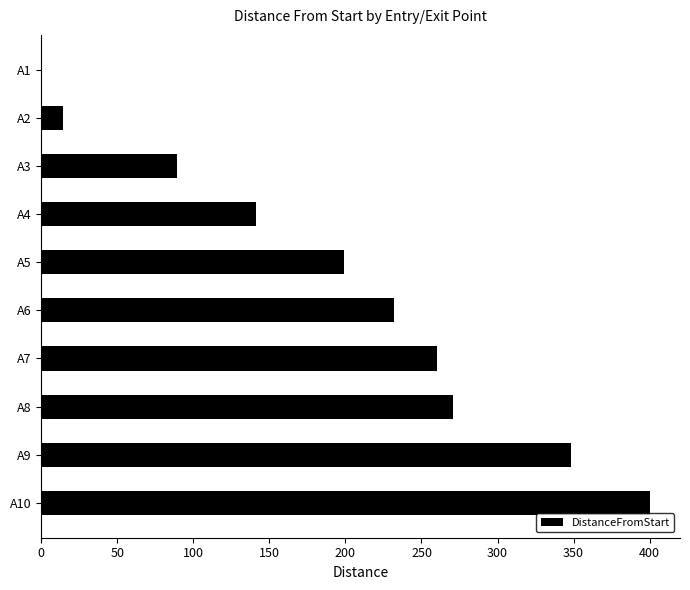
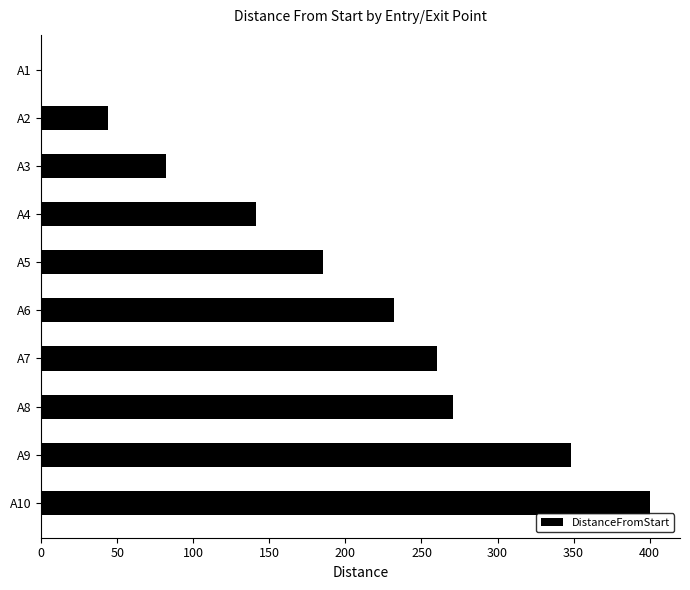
A2: 14 -> 44
A3: 89 -> 82
A5: 199 -> 185
